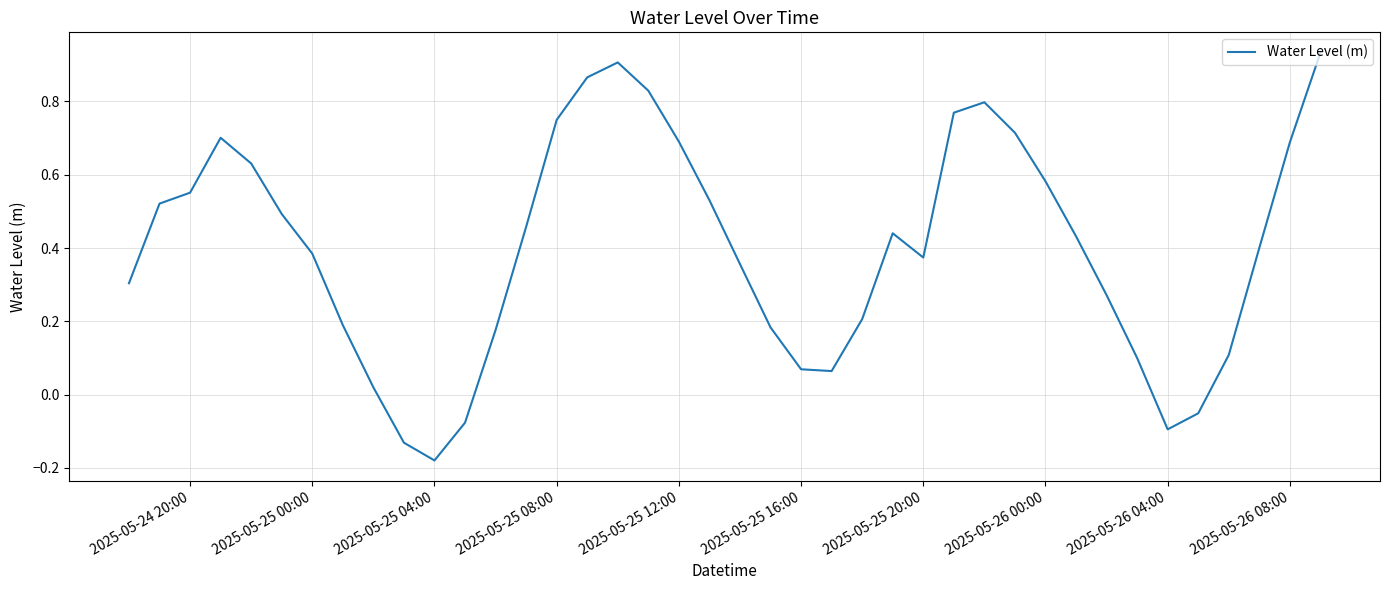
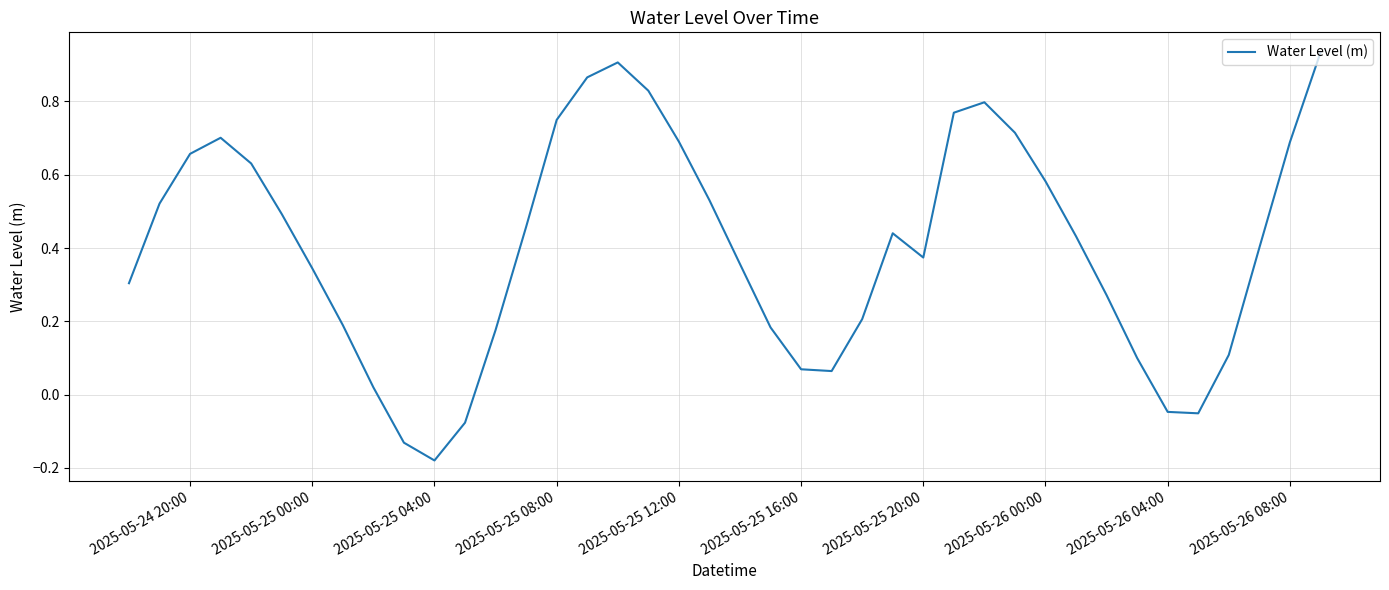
2025-05-24 20:00: 0.55 -> 0.66
2025-05-25 00:00: 0.38 -> 0.34
2025-05-26 04:00: -0.09 -> -0.05
